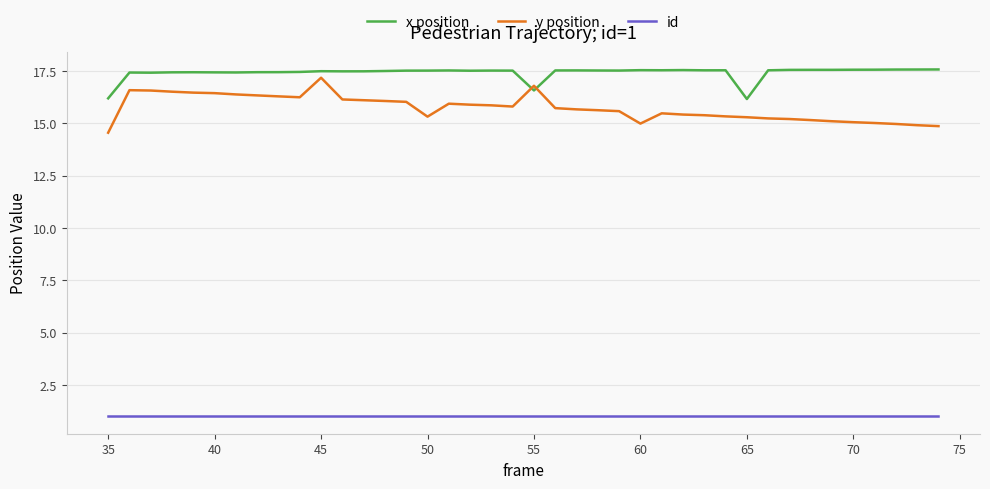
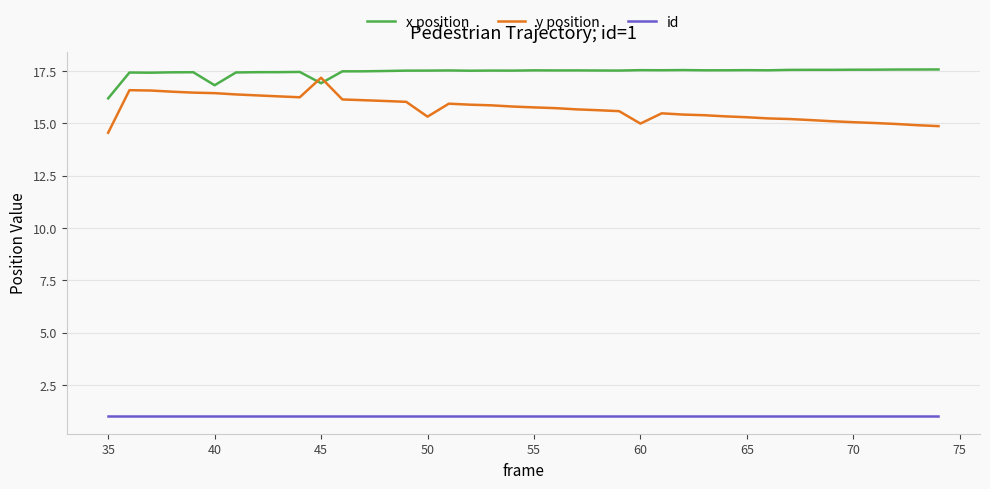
x position, 40: 17.4 -> 16.8
x position, 45: 17.5 -> 16.9
x position, 55: 16.6 -> 17.5
y position, 55: 16.8 -> 15.8
x position, 65: 16.2 -> 17.5
